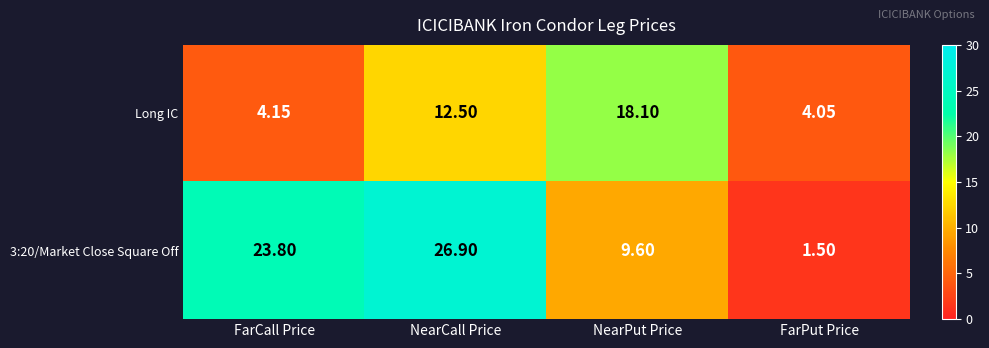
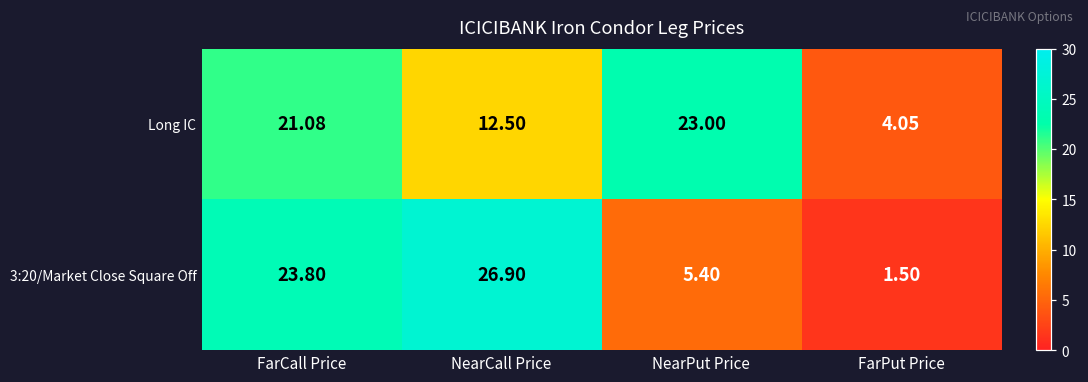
Long IC, FarCall Price: 4.15 -> 21.08
Long IC, NearPut Price: 18.10 -> 23.00
3:20/Market Close Square Off, NearPut Price: 9.60 -> 5.40
